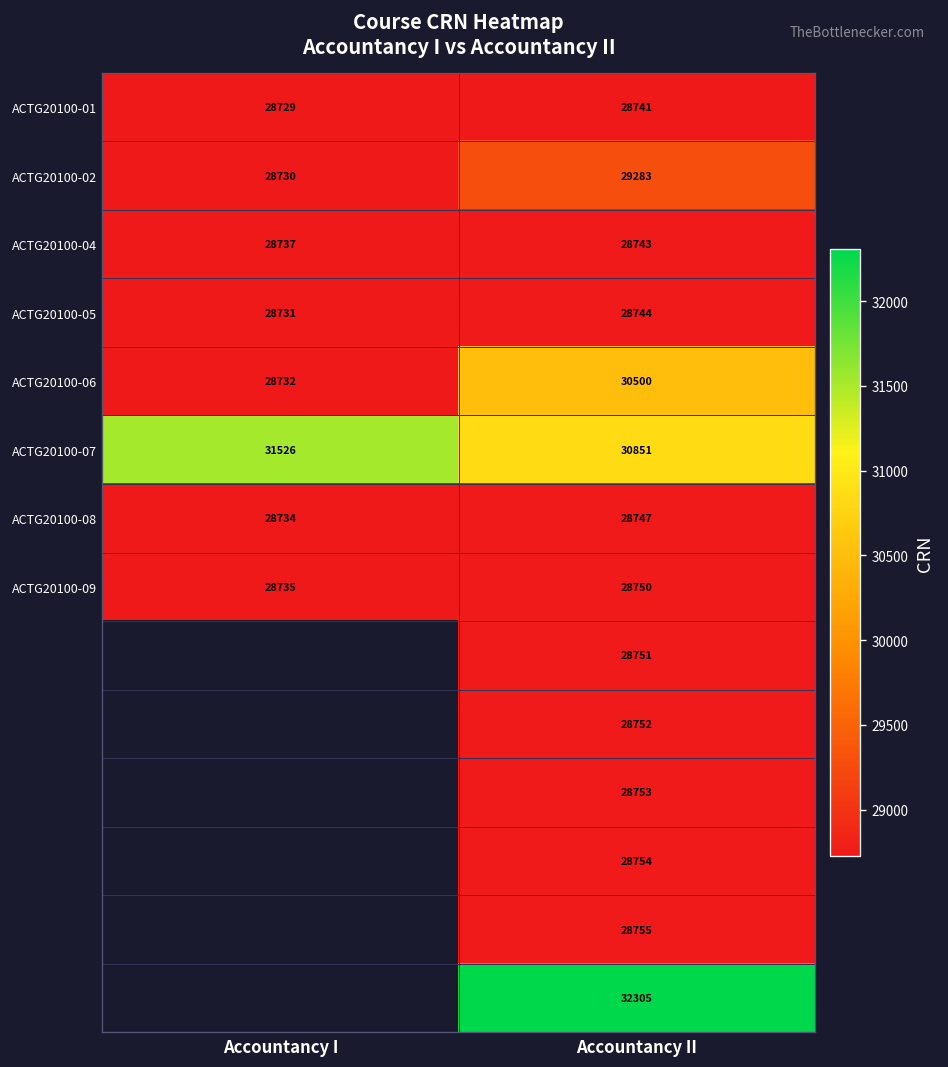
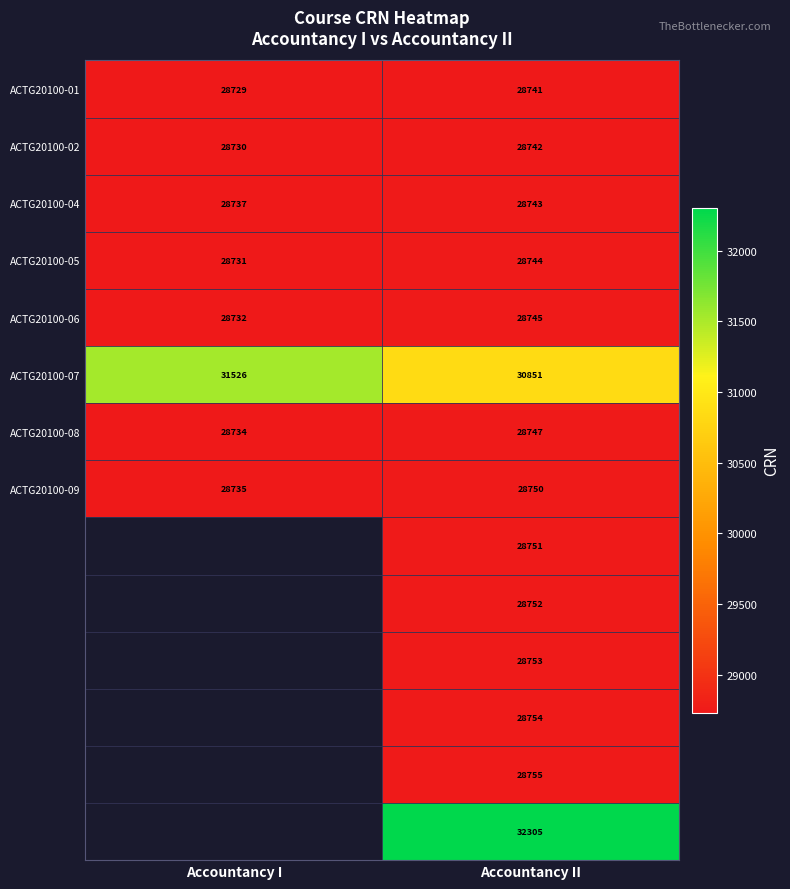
ACTG20100-02, Accountancy II: 29283 -> 28742
ACTG20100-06, Accountancy II: 30500 -> 28745
